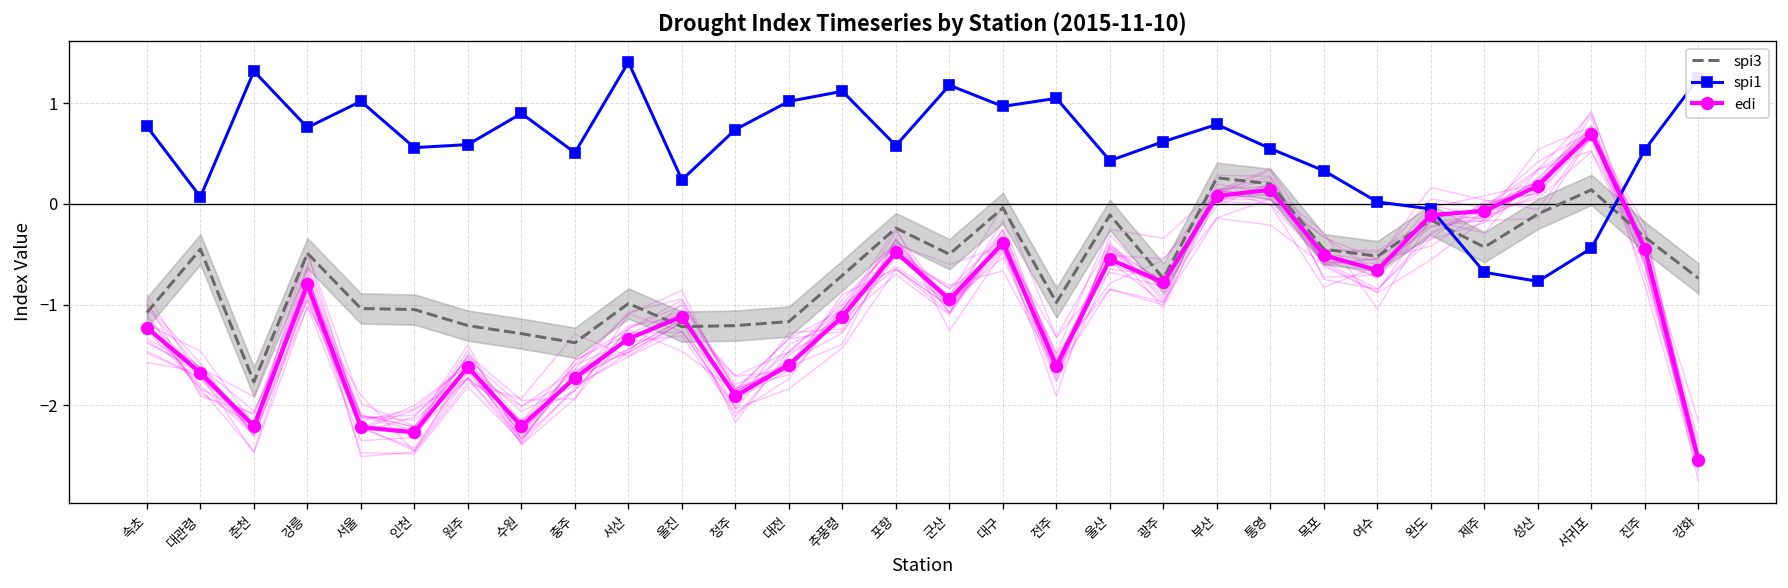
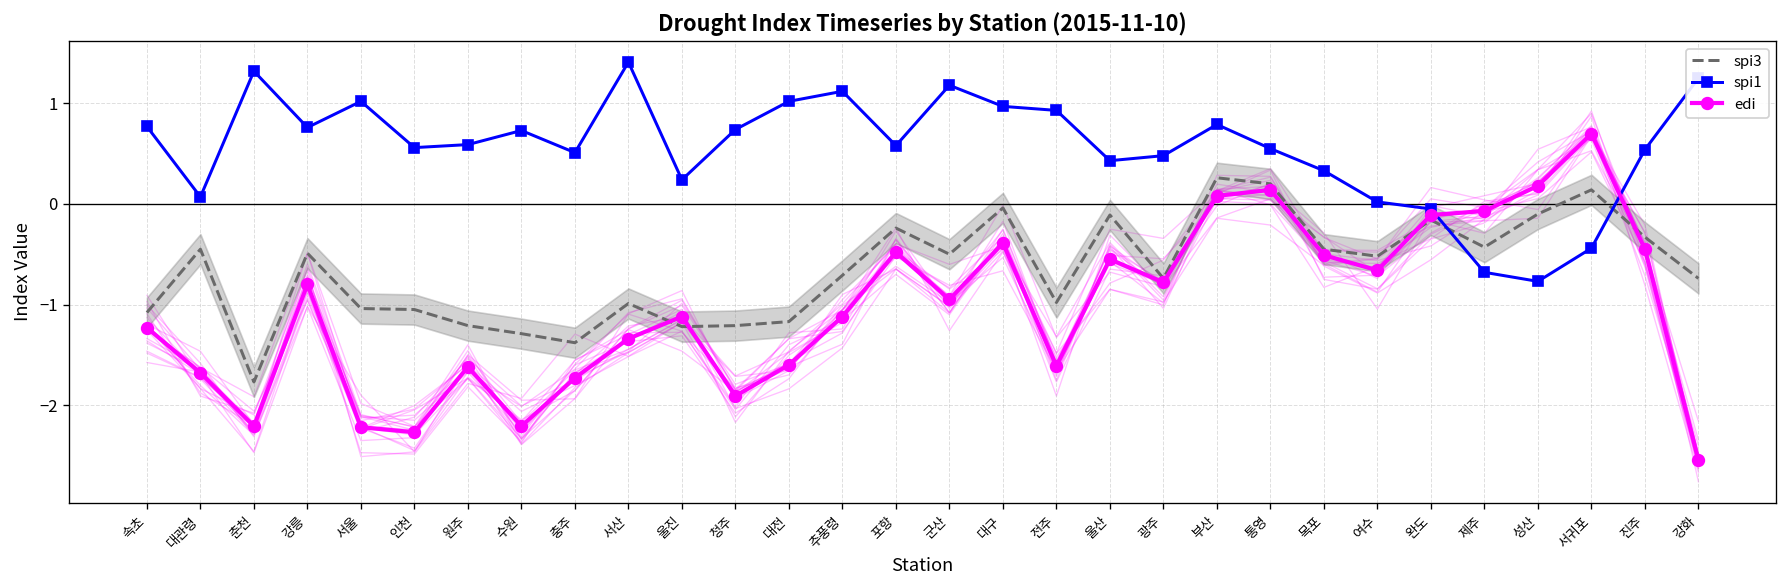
spi1, 수원: 0.9 -> 0.7
spi1, 전주: 1.1 -> 0.9
spi1, 광주: 0.6 -> 0.5
